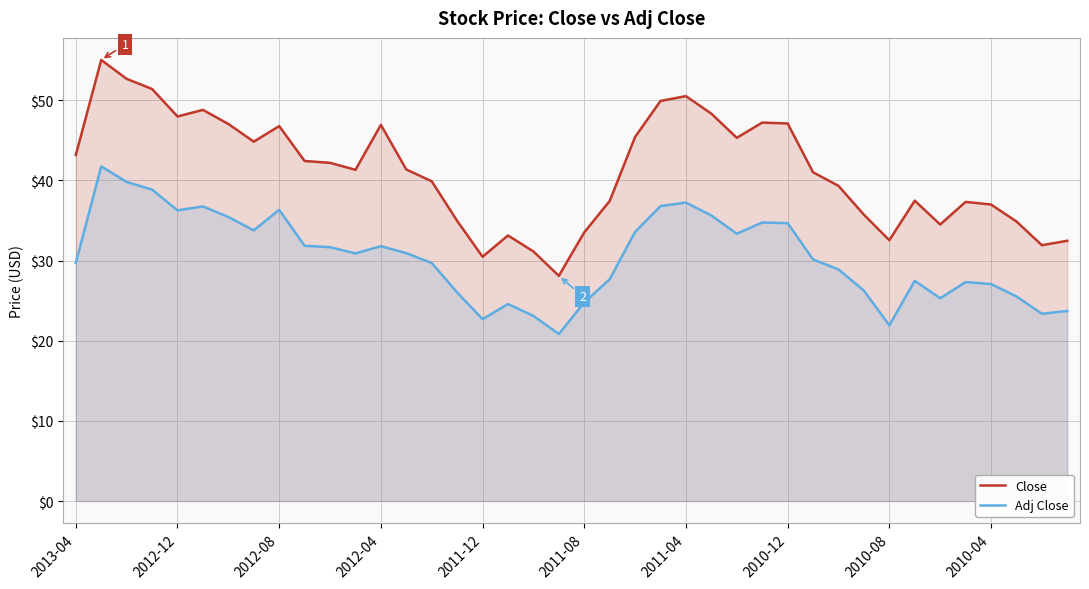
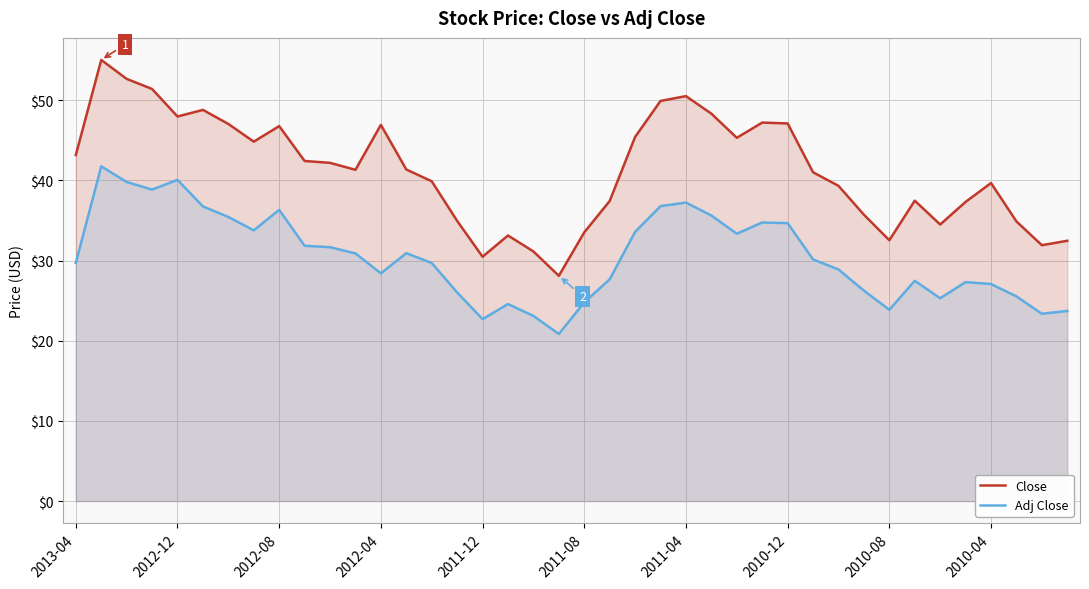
Adj Close, 2012-12: $36 -> $40
Adj Close, 2012-04: $32 -> $28
Adj Close, 2010-08: $22 -> $24
Close, 2010-04: $37 -> $40
